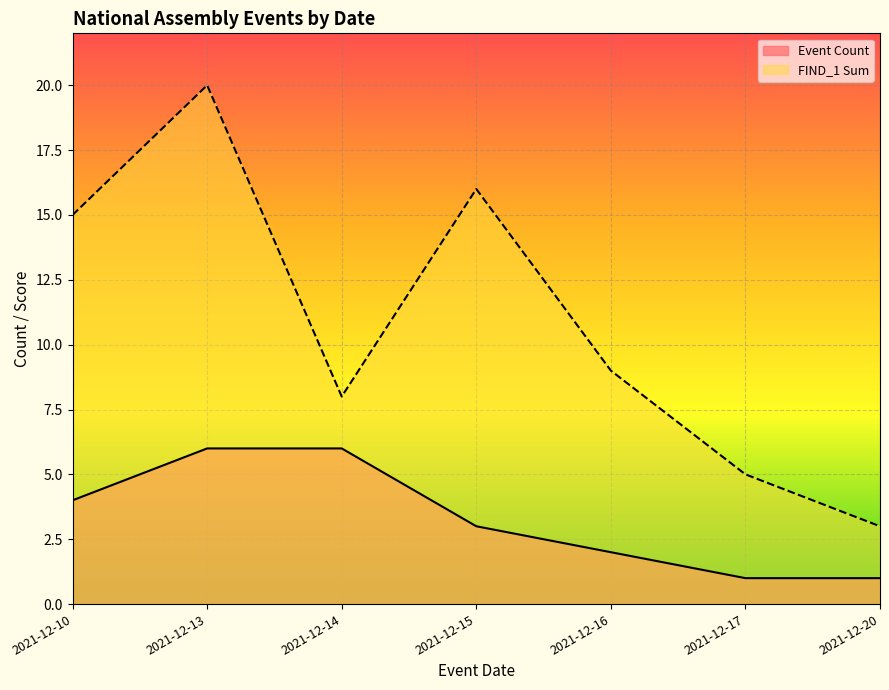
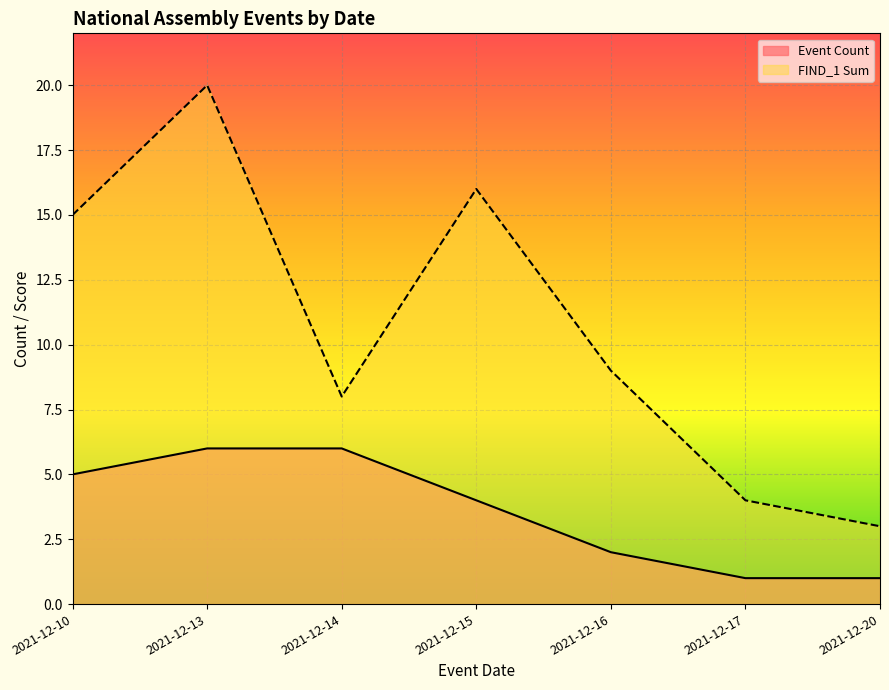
Event Count, 2021-12-10: 4 -> 5
Event Count, 2021-12-15: 3 -> 4
FIND_1 Sum, 2021-12-17: 5 -> 4
